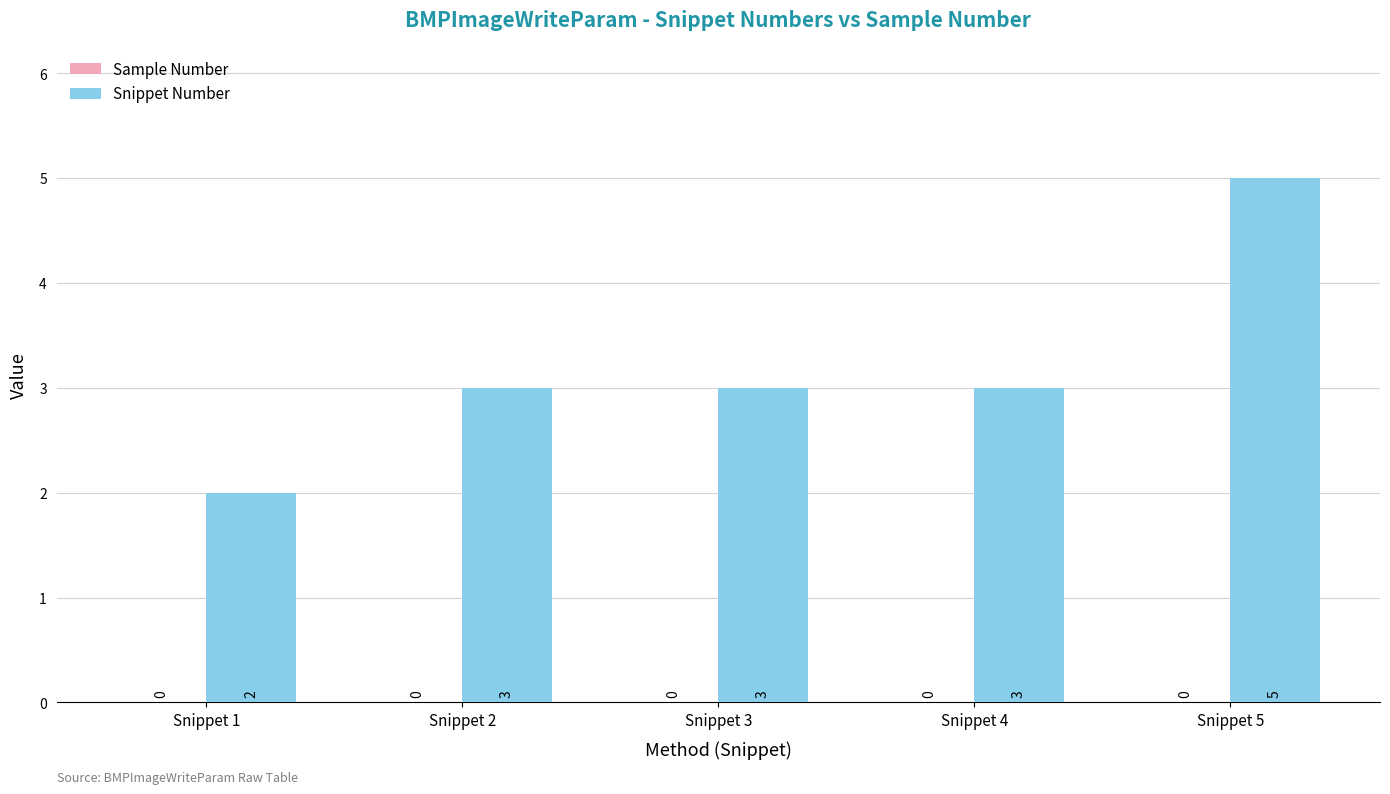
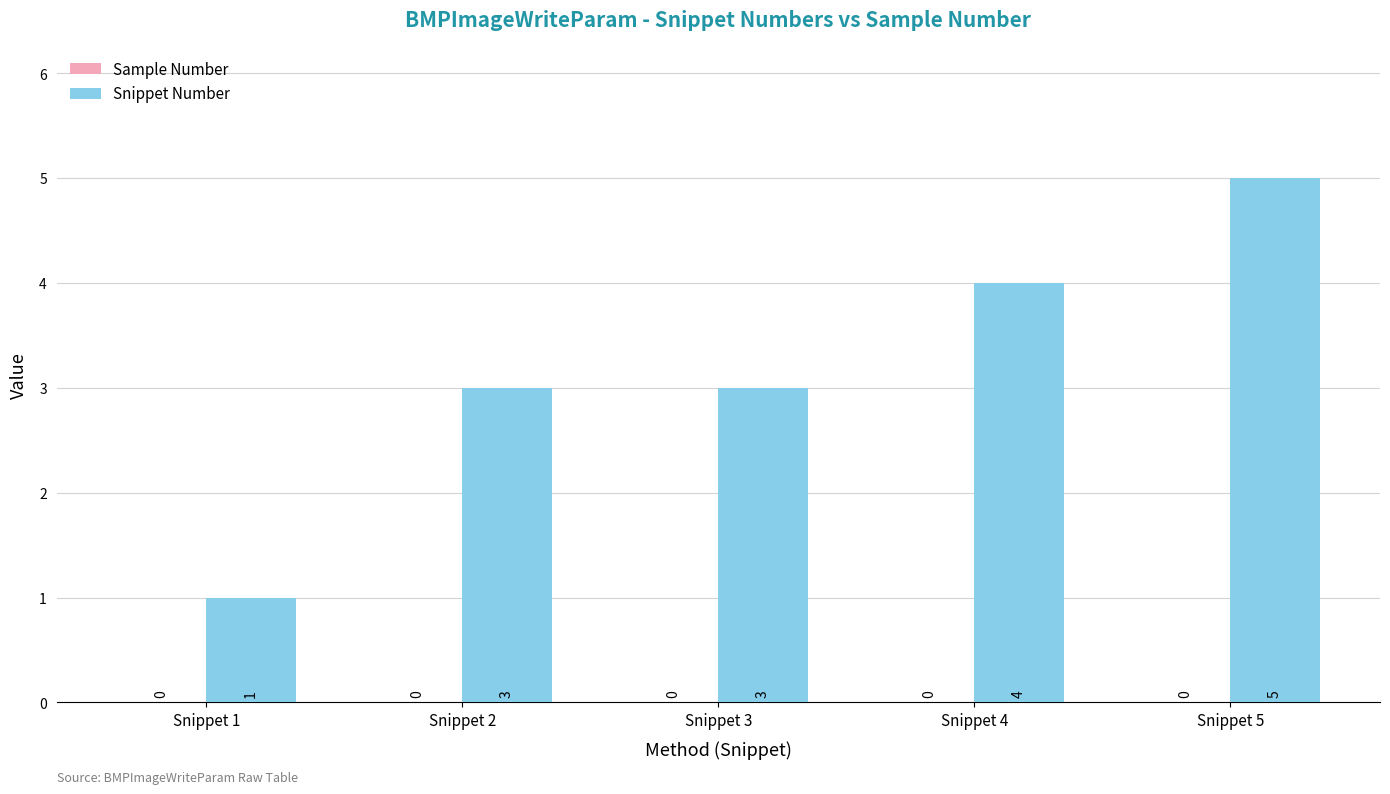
Snippet Number, Snippet 1: 2 -> 1
Snippet Number, Snippet 4: 3 -> 4
